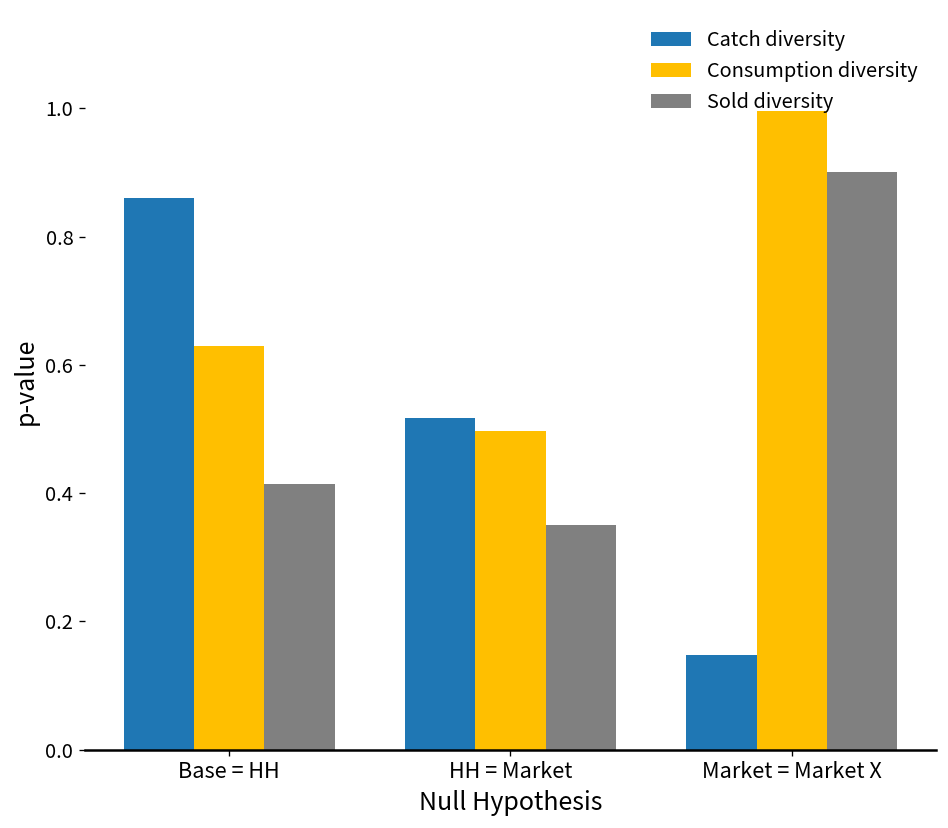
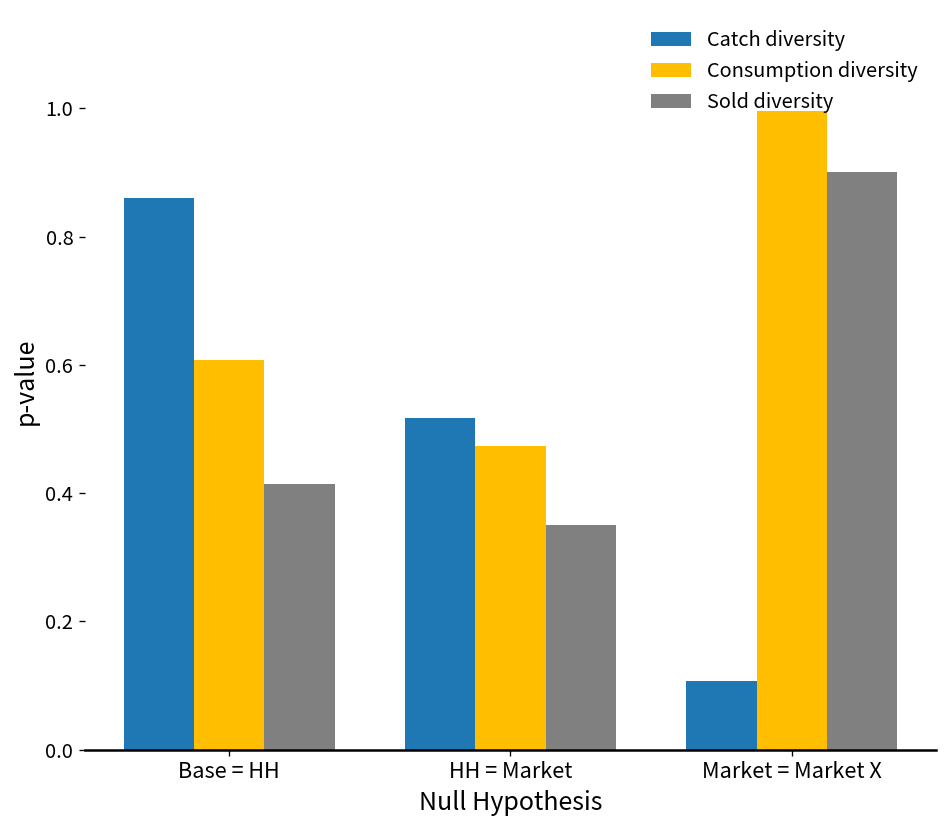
Consumption diversity, Base = HH: 0.63 -> 0.61
Consumption diversity, HH = Market: 0.50 -> 0.47
Catch diversity, Market = Market X: 0.15 -> 0.11
